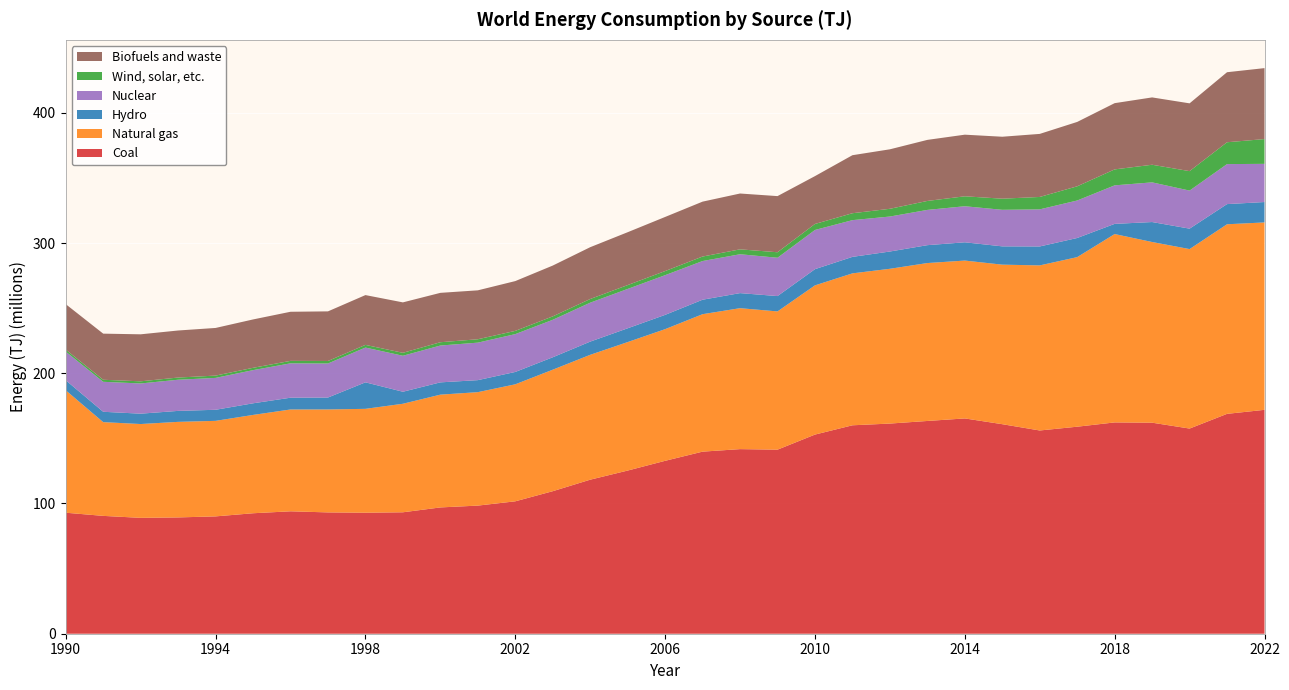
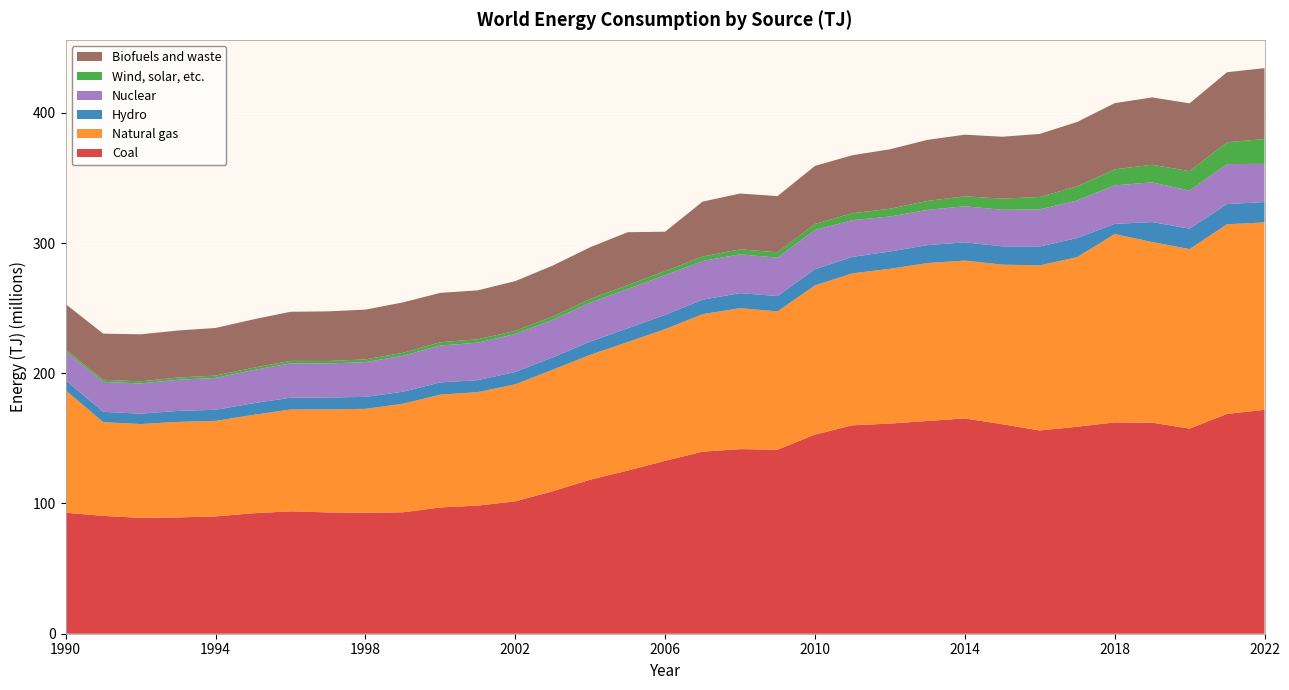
Hydro, 1998: 20 -> 9
Biofuels and waste, 2006: 42 -> 30
Biofuels and waste, 2010: 37 -> 45
